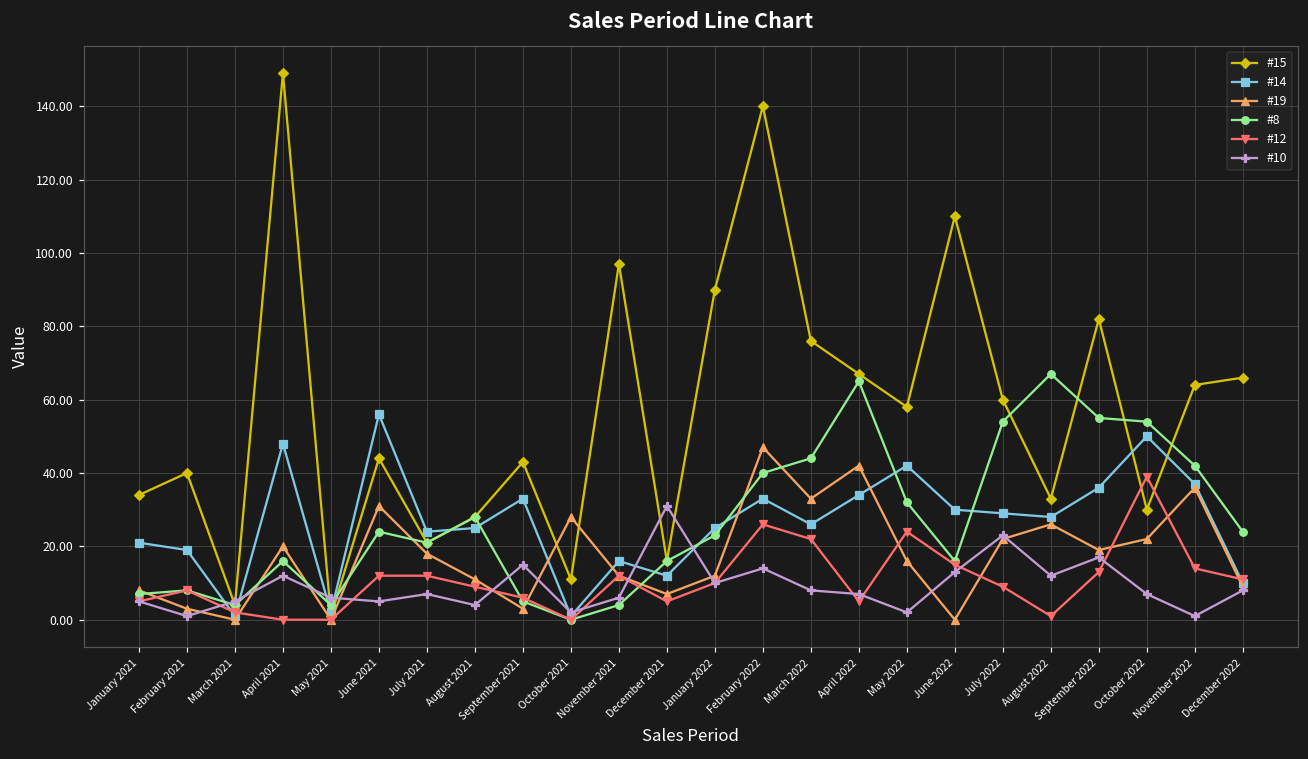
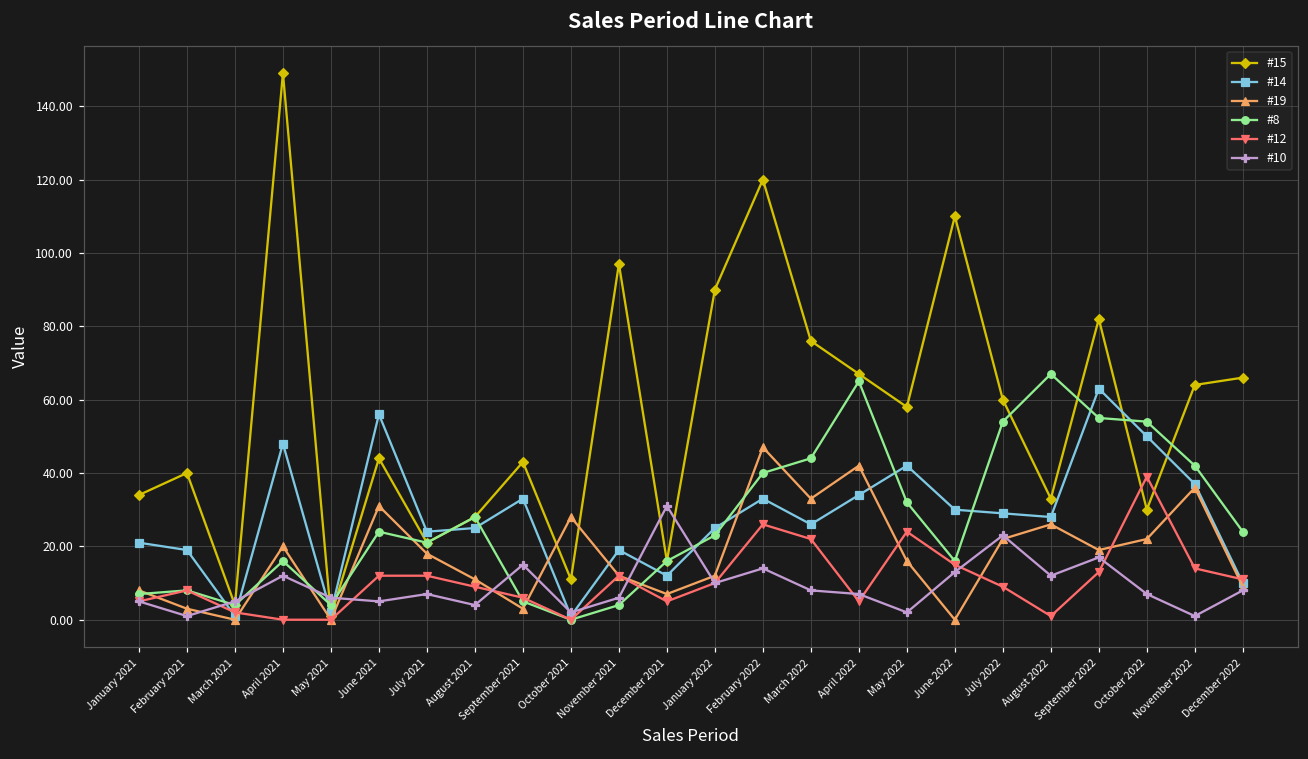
#14, November 2021: 16 -> 19
#15, February 2022: 140 -> 120
#14, September 2022: 36 -> 63
